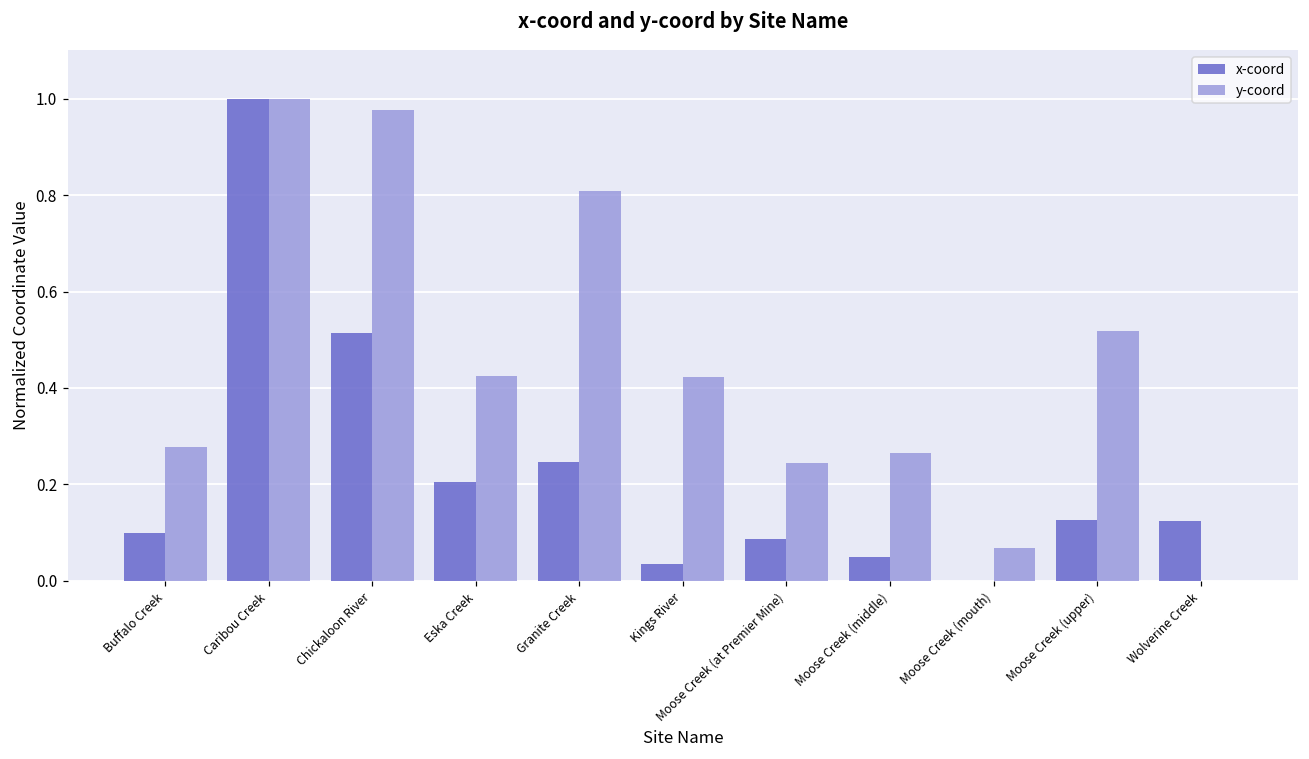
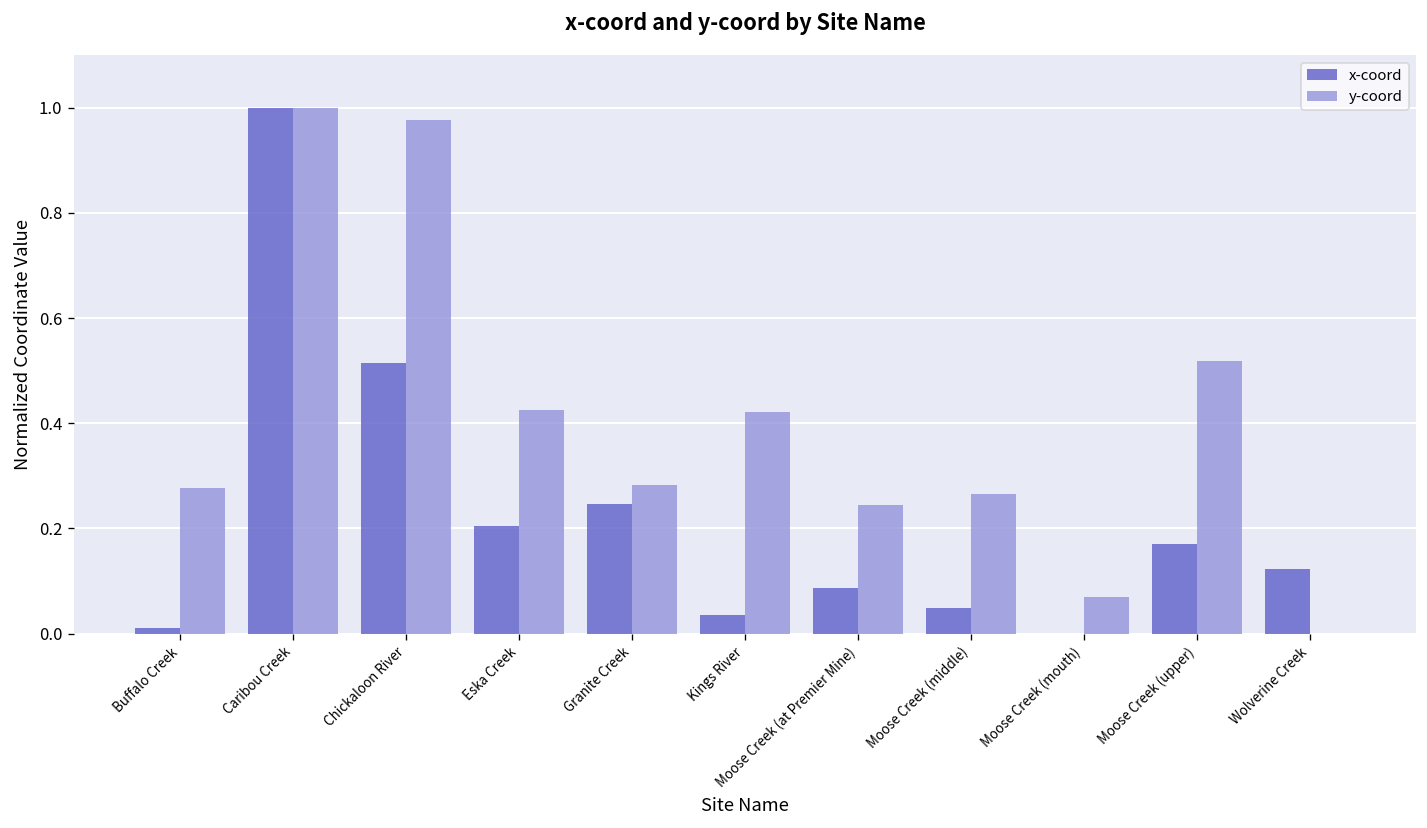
x-coord, Buffalo Creek: 0.10 -> 0.01
y-coord, Granite Creek: 0.81 -> 0.28
x-coord, Moose Creek (upper): 0.13 -> 0.17
